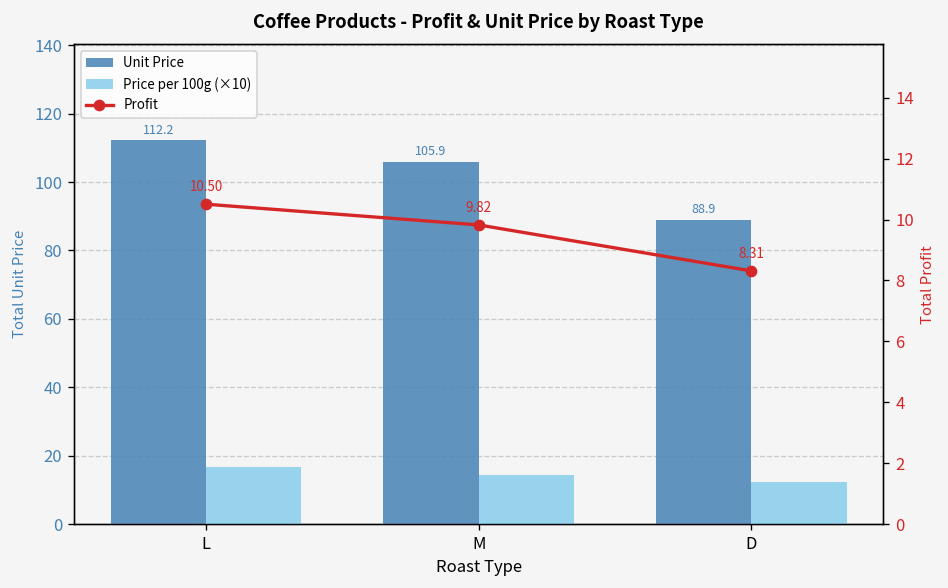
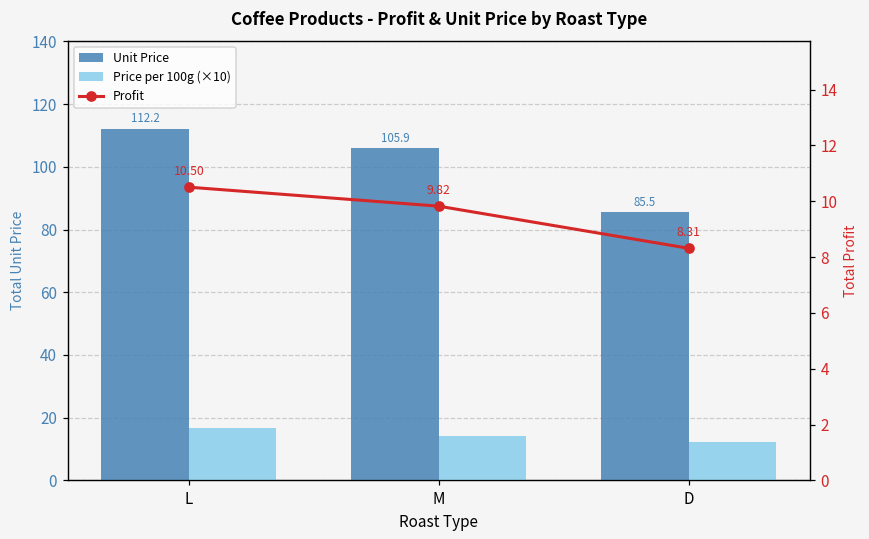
Unit Price, D: 88.9 -> 85.5
